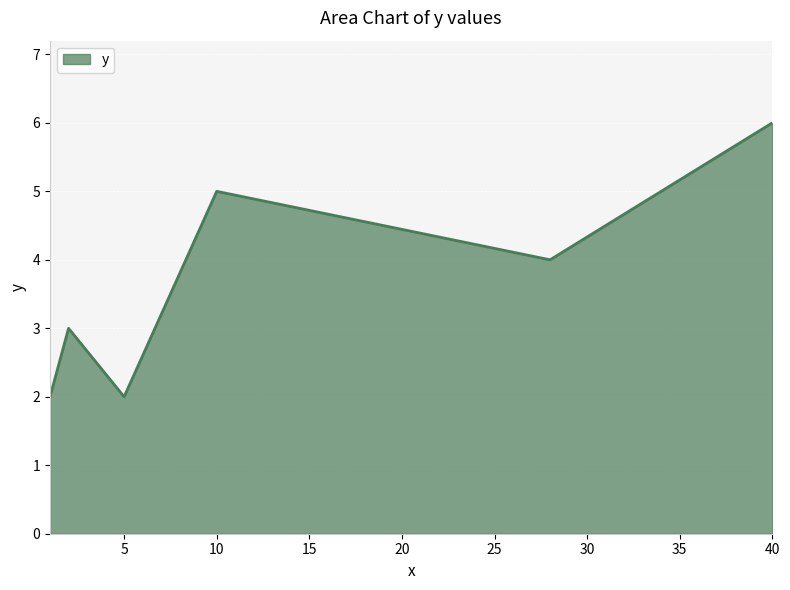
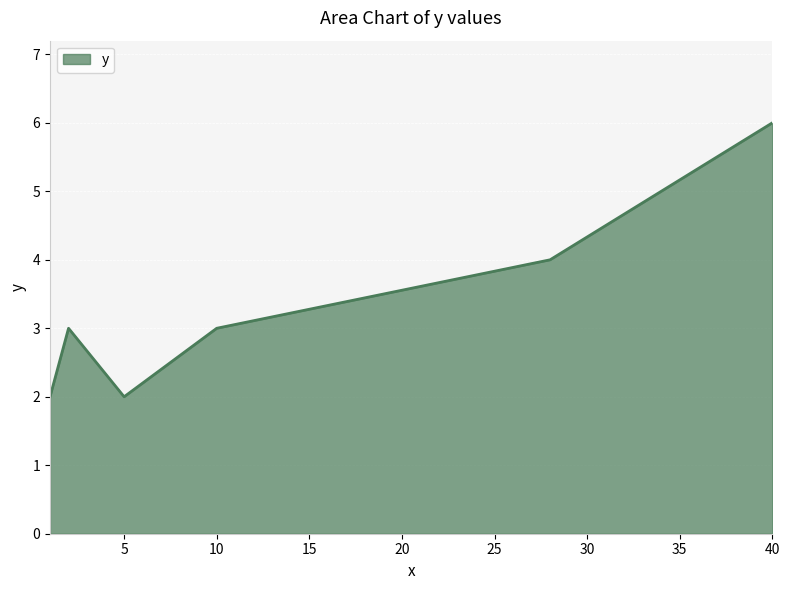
10: 5 -> 3
